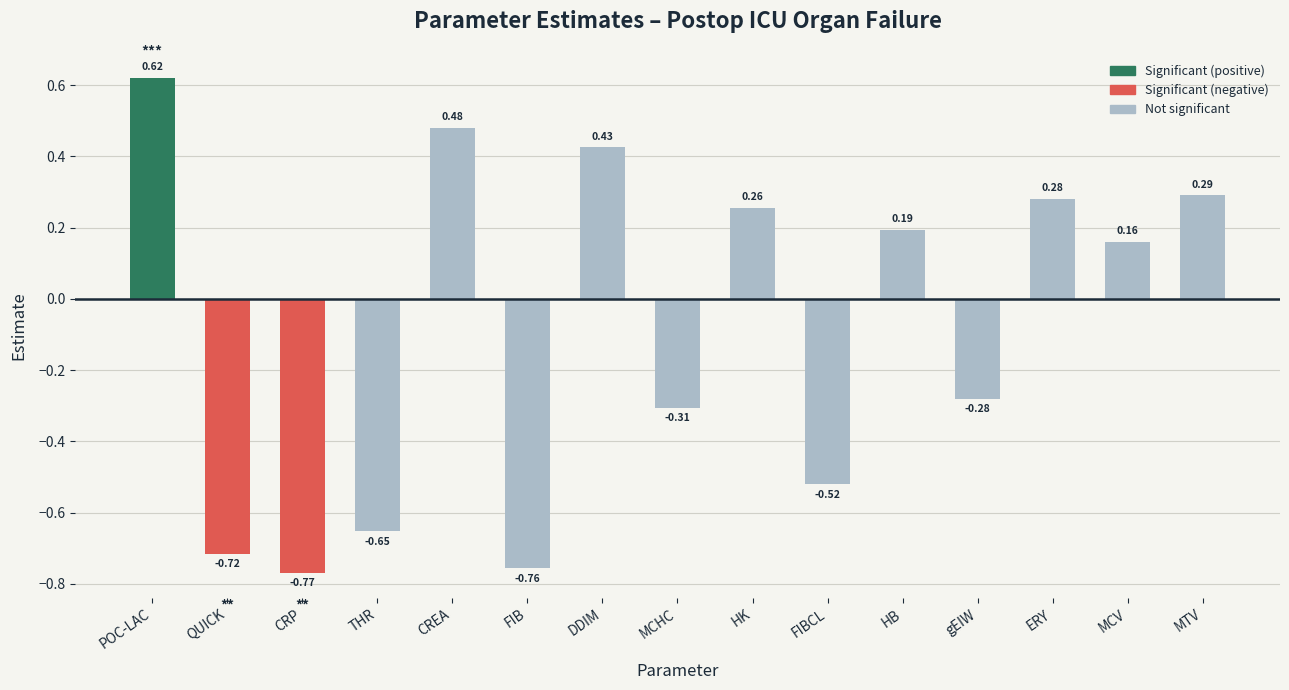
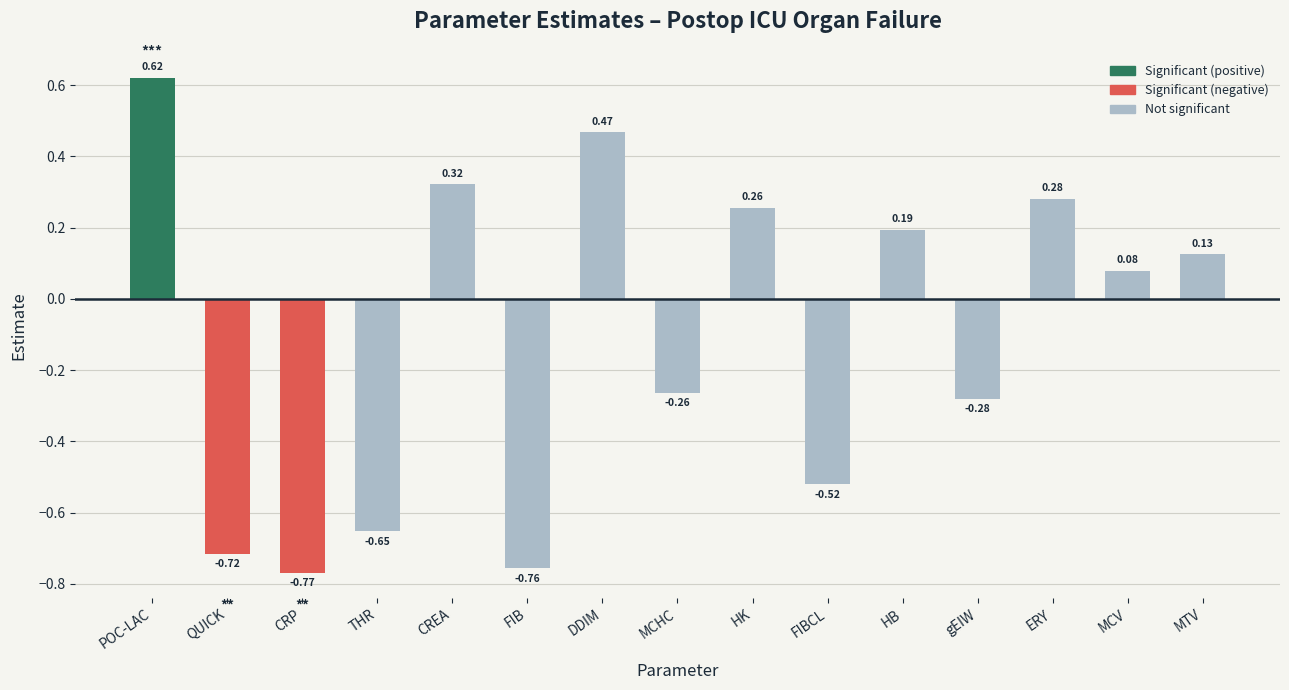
CREA: 0.48 -> 0.32
DDIM: 0.43 -> 0.47
MCHC: -0.31 -> -0.26
MCV: 0.16 -> 0.08
MTV: 0.29 -> 0.13
